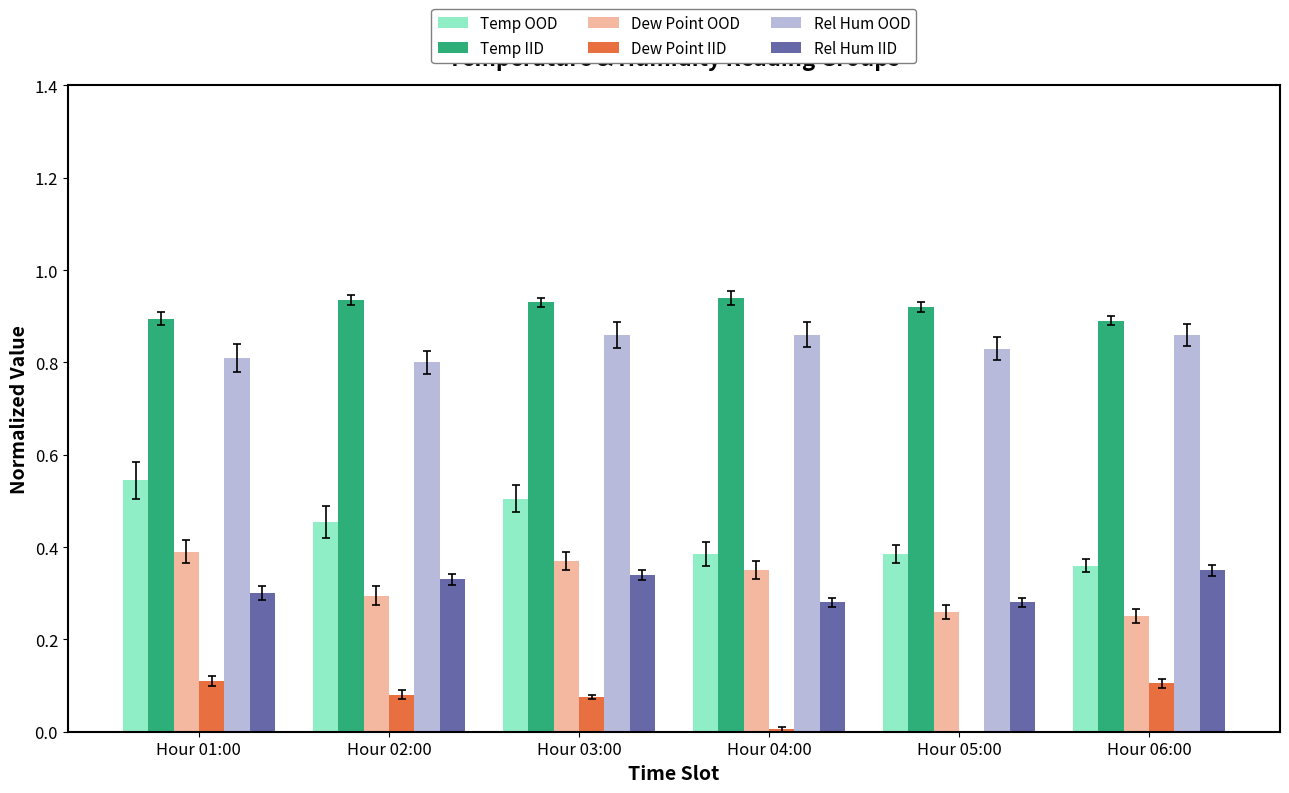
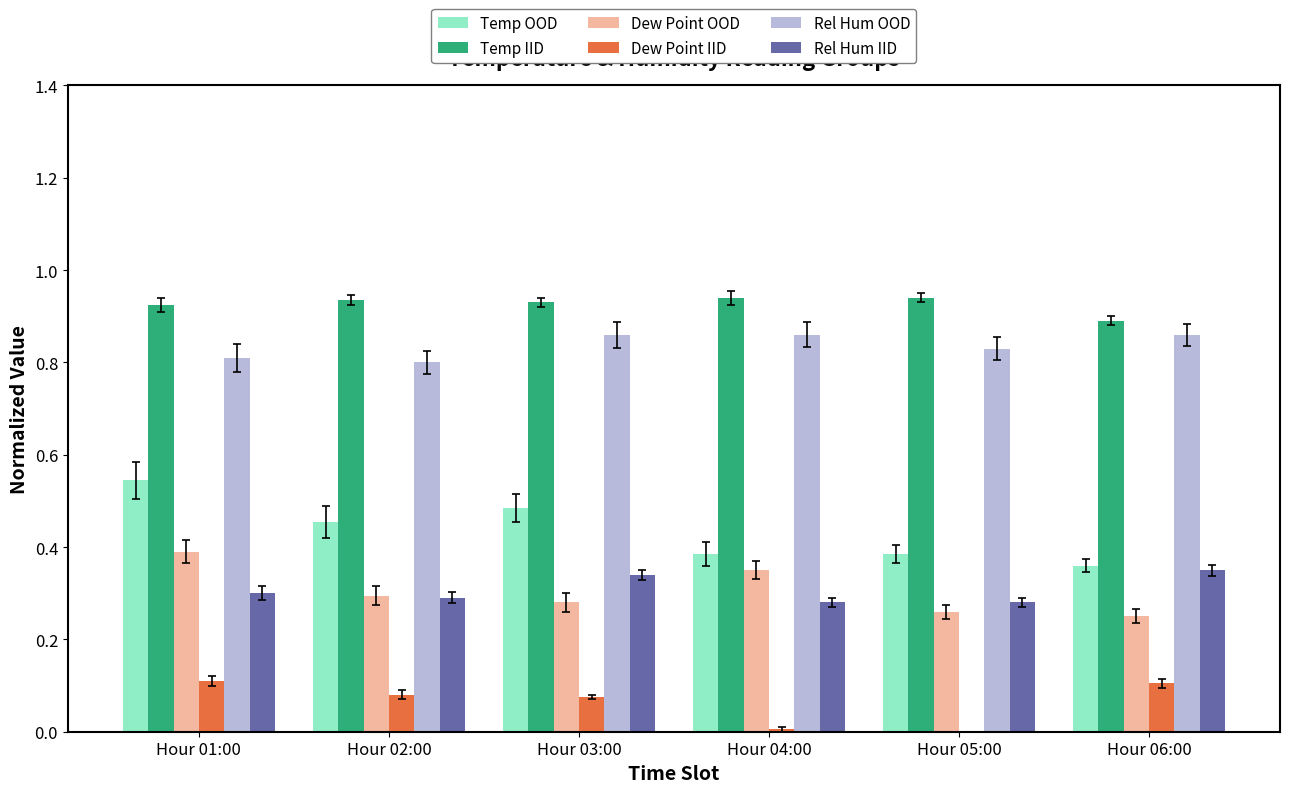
Temp IID, Hour 01:00: 0.90 -> 0.93
Rel Hum IID, Hour 02:00: 0.33 -> 0.29
Temp OOD, Hour 03:00: 0.51 -> 0.49
Dew Point OOD, Hour 03:00: 0.37 -> 0.28
Temp IID, Hour 05:00: 0.92 -> 0.94
